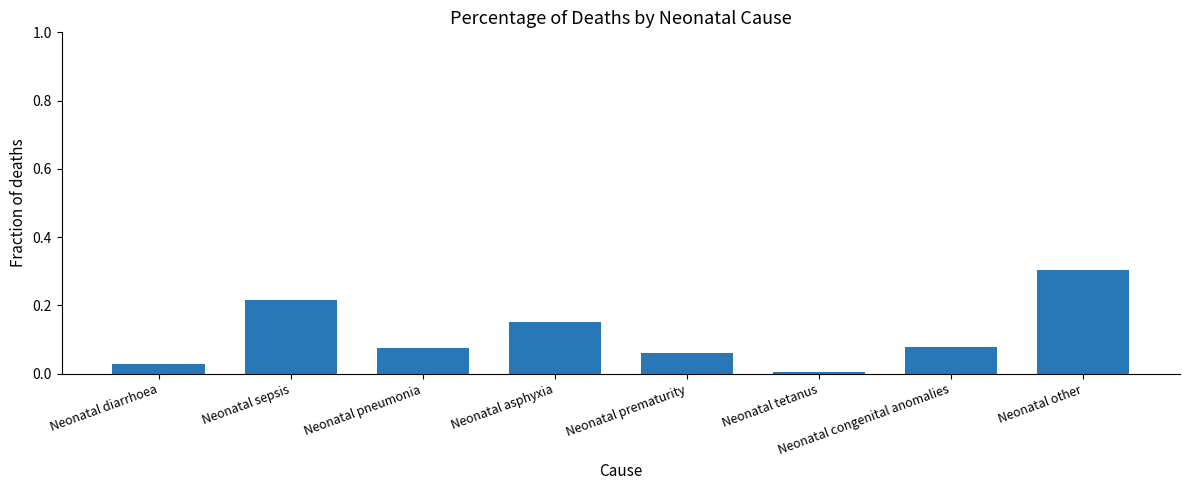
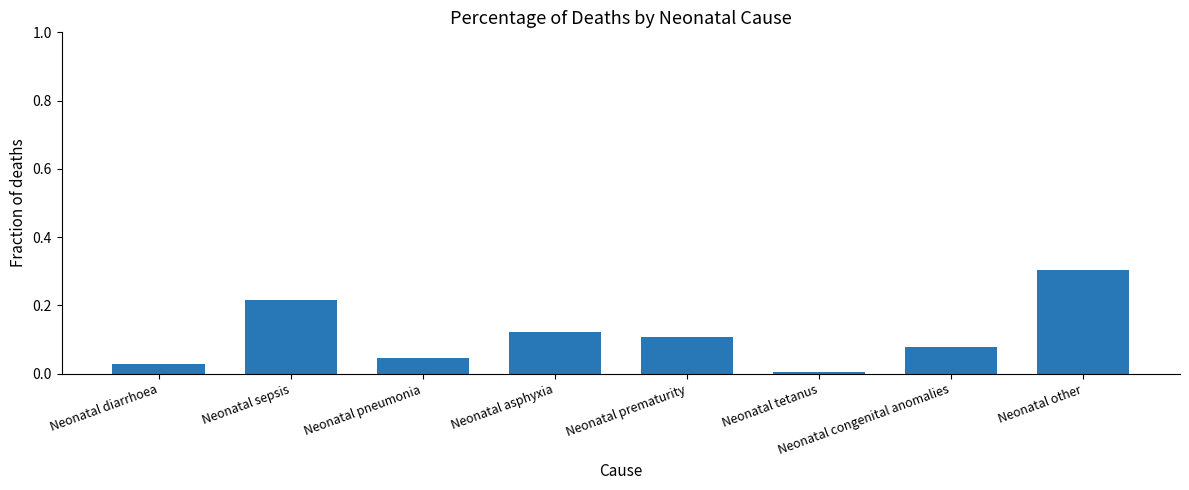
Neonatal pneumonia: 0.08 -> 0.05
Neonatal asphyxia: 0.15 -> 0.12
Neonatal prematurity: 0.06 -> 0.11
